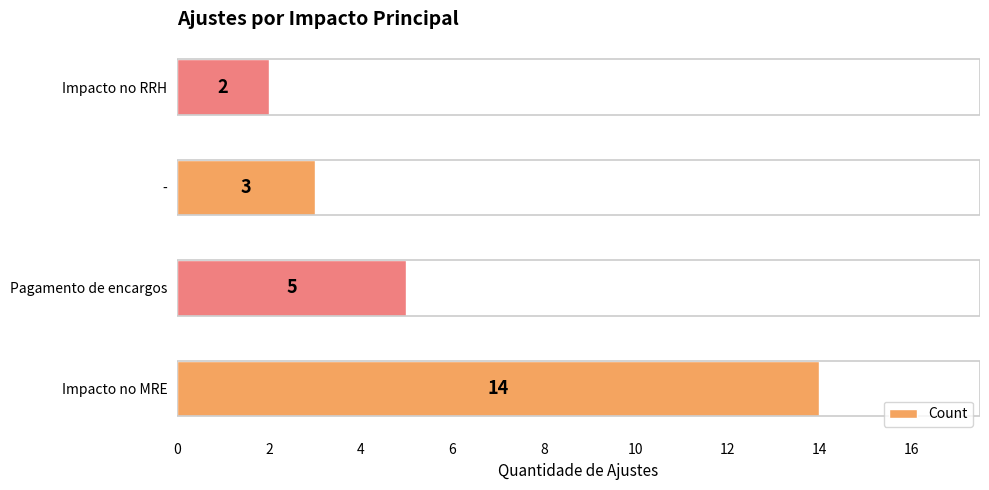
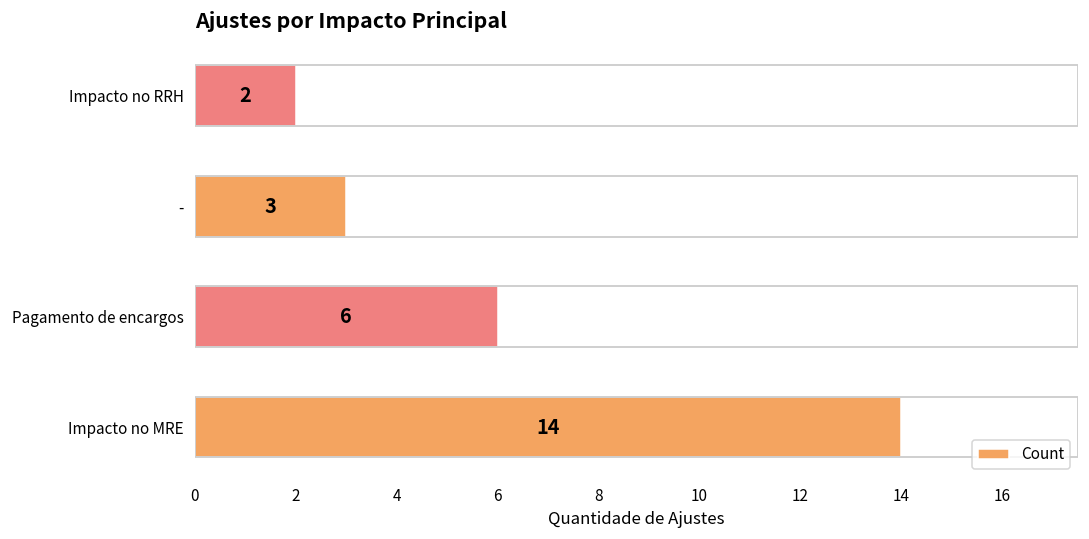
Pagamento de encargos: 5 -> 6
